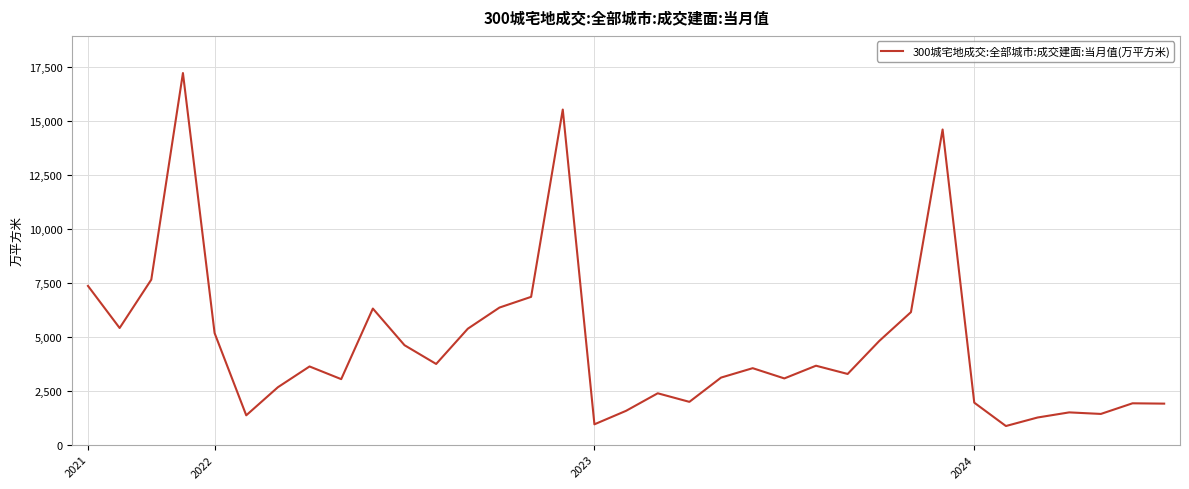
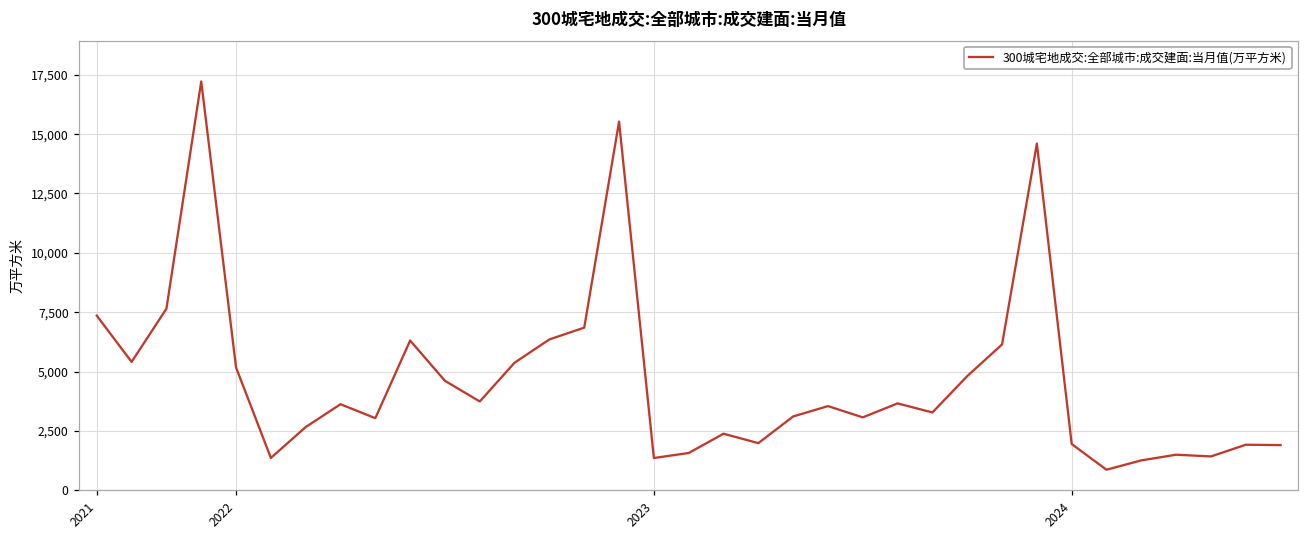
2023: 900 -> 1,400
